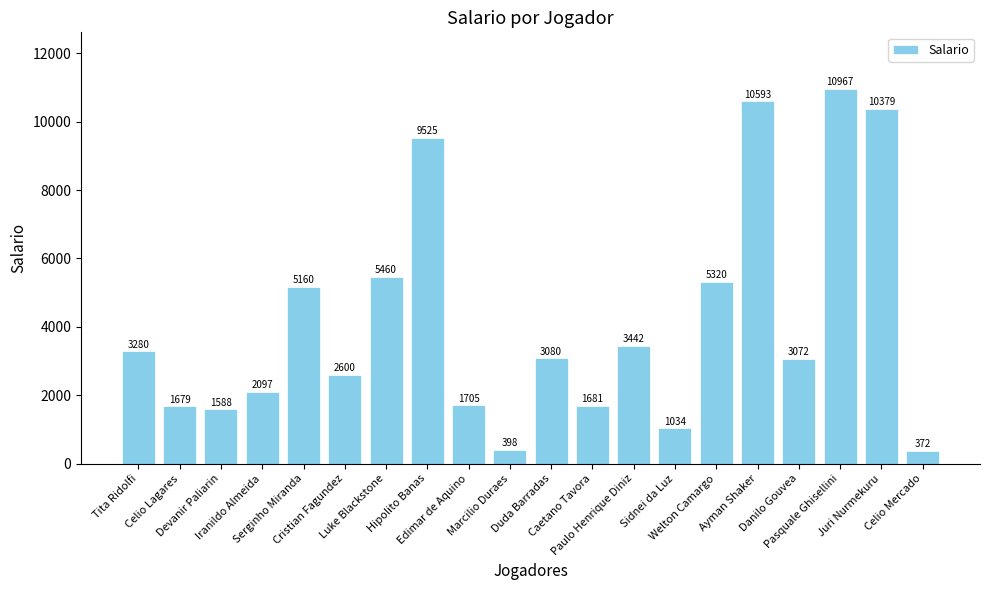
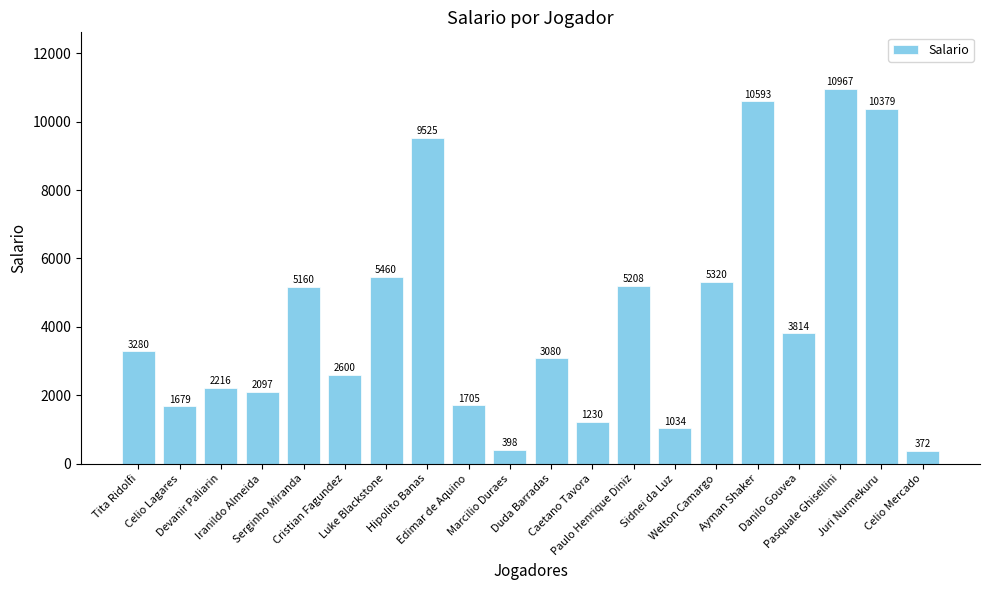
Devanir Paliarin: 1588 -> 2216
Caetano Tavora: 1681 -> 1230
Paulo Henrique Diniz: 3442 -> 5208
Danilo Gouvea: 3072 -> 3814
